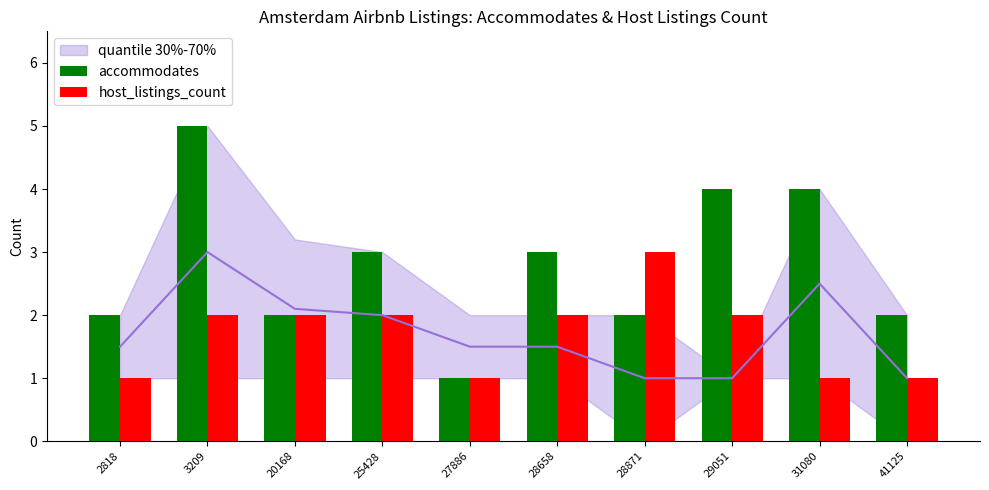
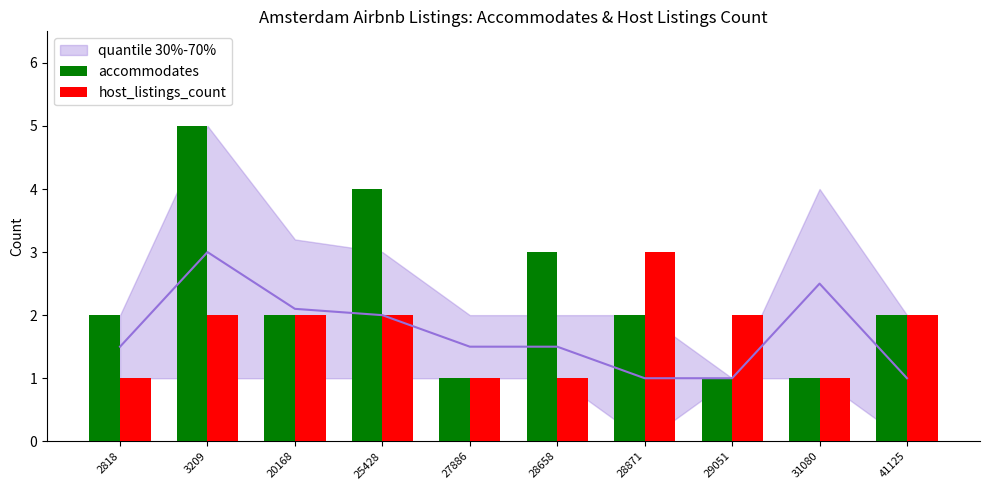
accommodates, 25428: 3 -> 4
host_listings_count, 28658: 2 -> 1
accommodates, 29051: 4 -> 1
accommodates, 31080: 4 -> 1
host_listings_count, 41125: 1 -> 2
